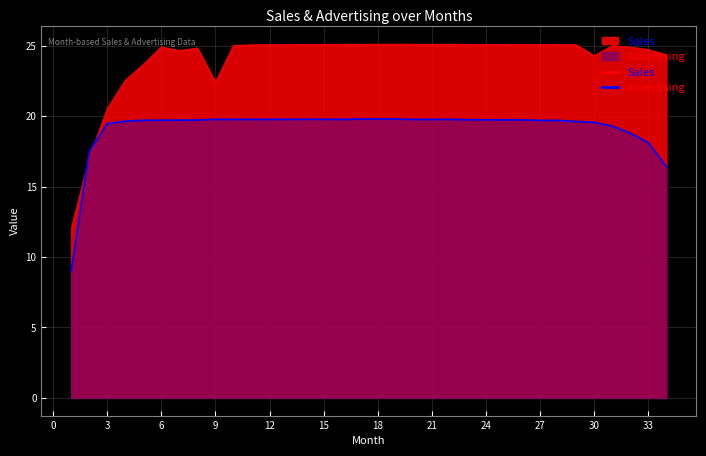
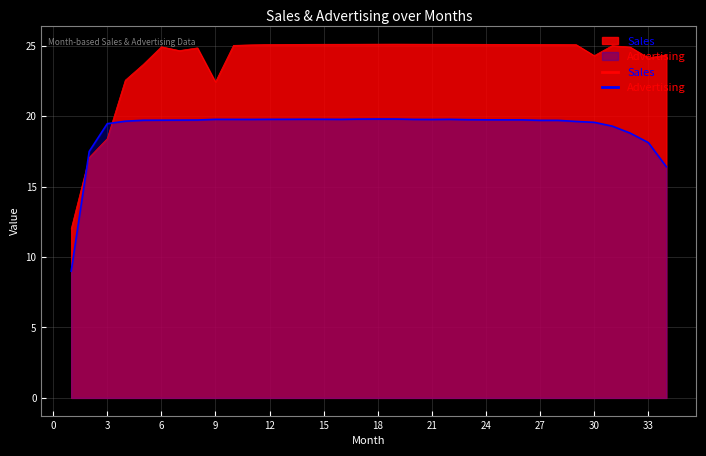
Sales, 3: 20.6 -> 18.4
Sales, 33: 24.7 -> 24.1
